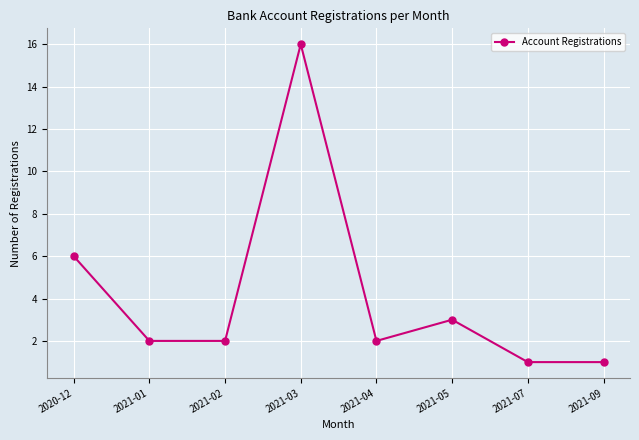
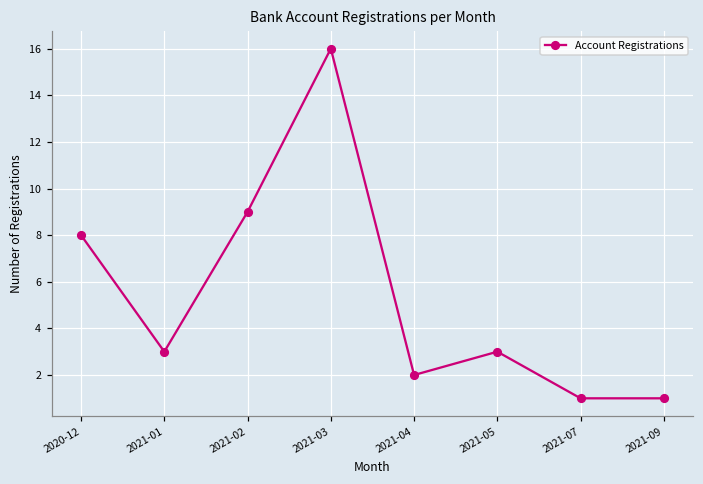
2020-12: 6 -> 8
2021-01: 2 -> 3
2021-02: 2 -> 9
